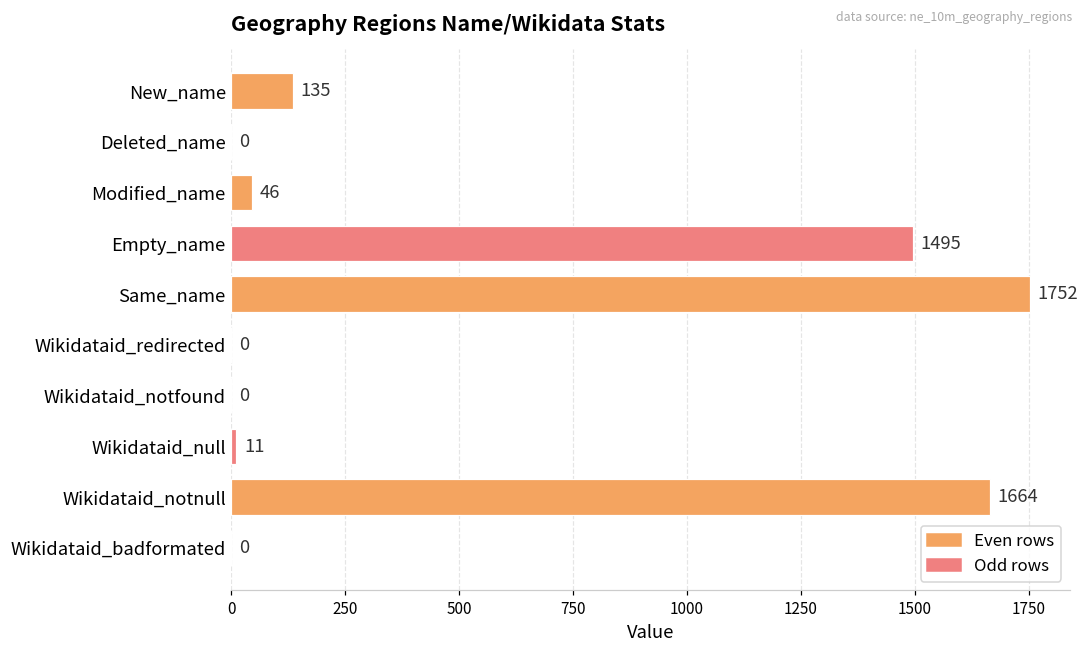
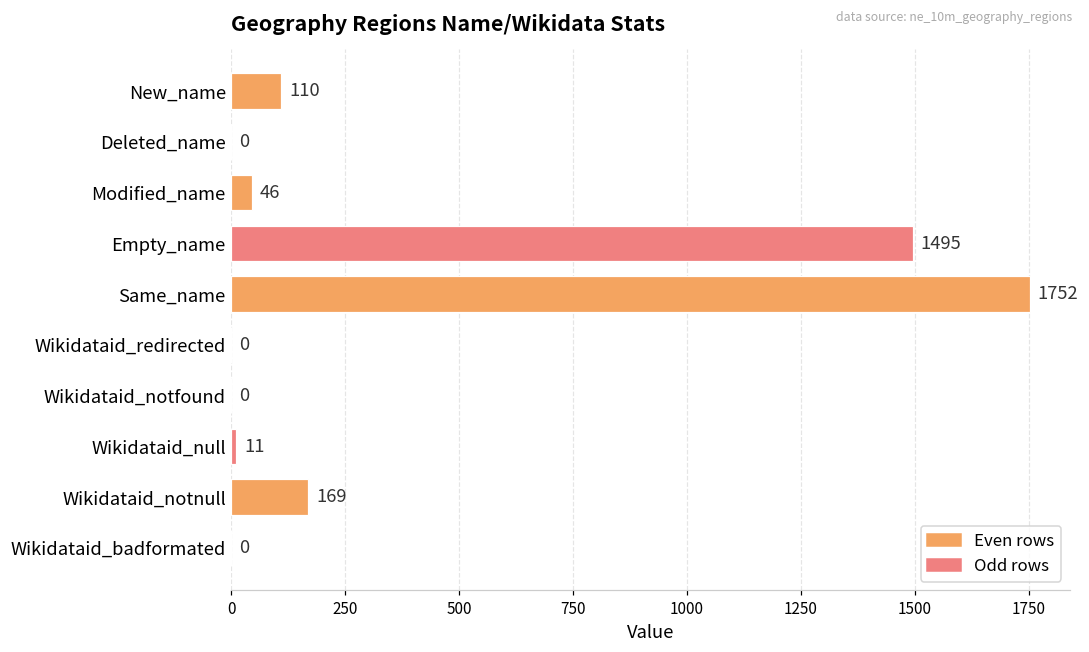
New_name: 135 -> 110
Wikidataid_notnull: 1664 -> 169
